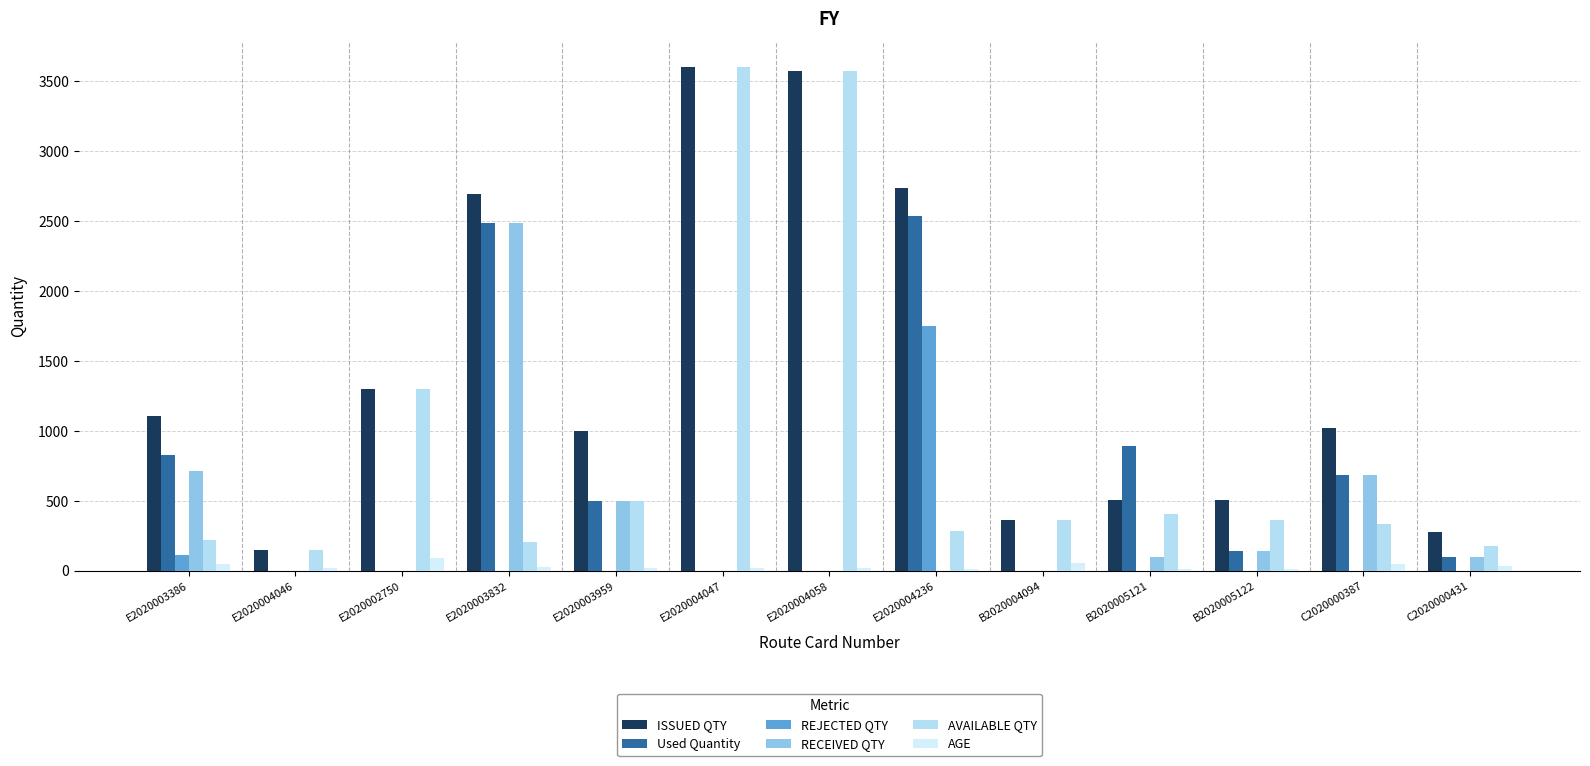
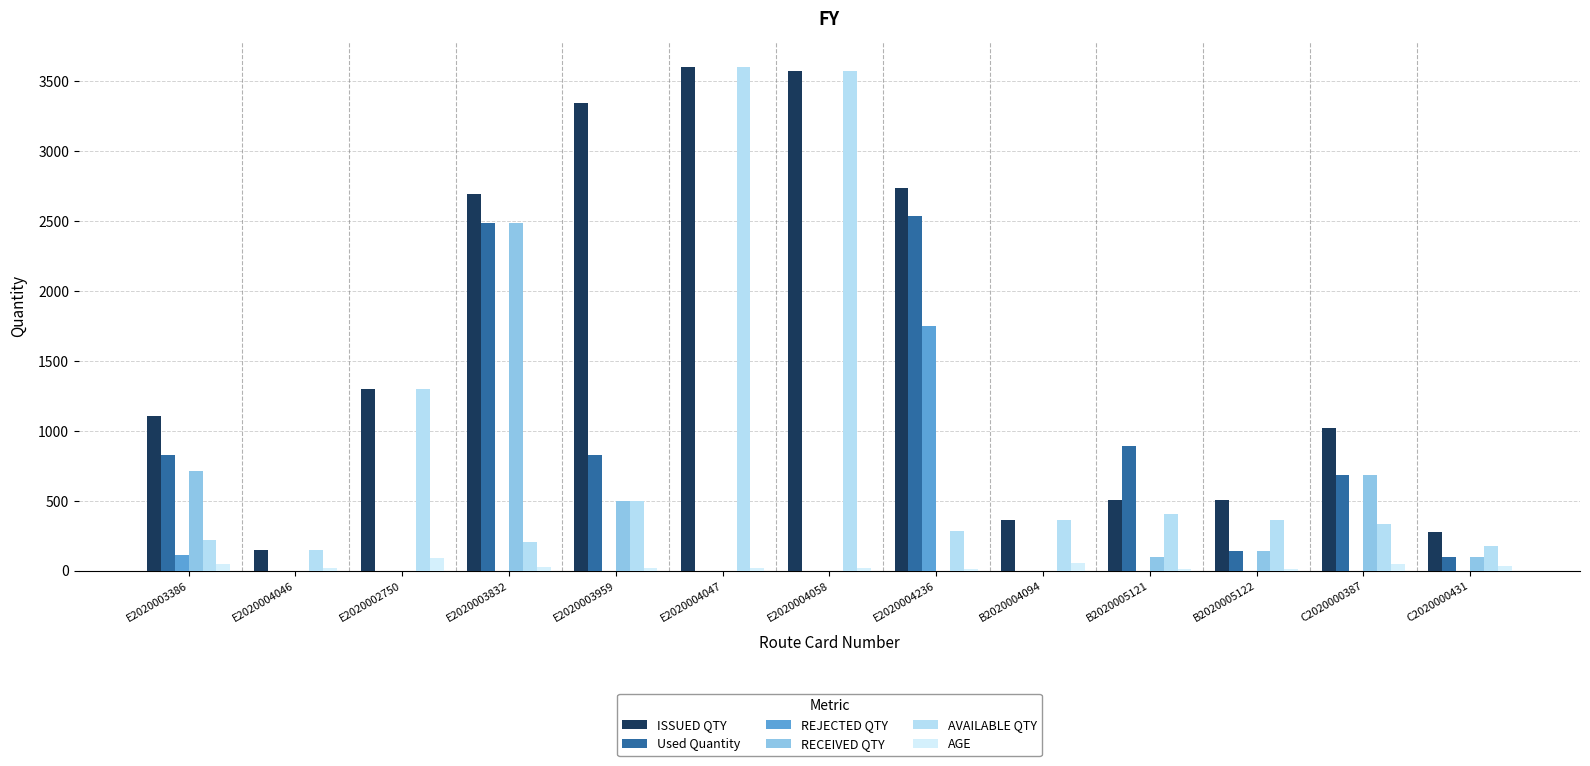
ISSUED QTY, E2020003959: 1000 -> 3350
Used Quantity, E2020003959: 500 -> 830
